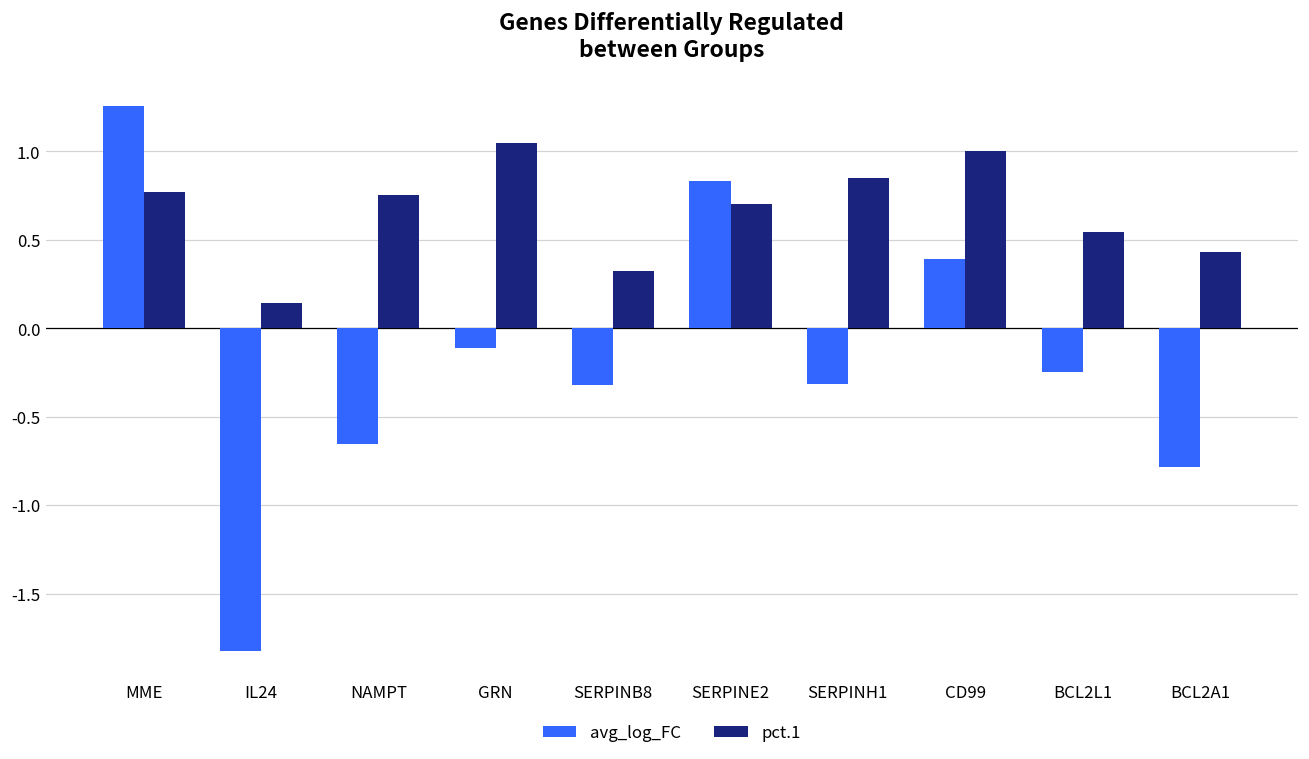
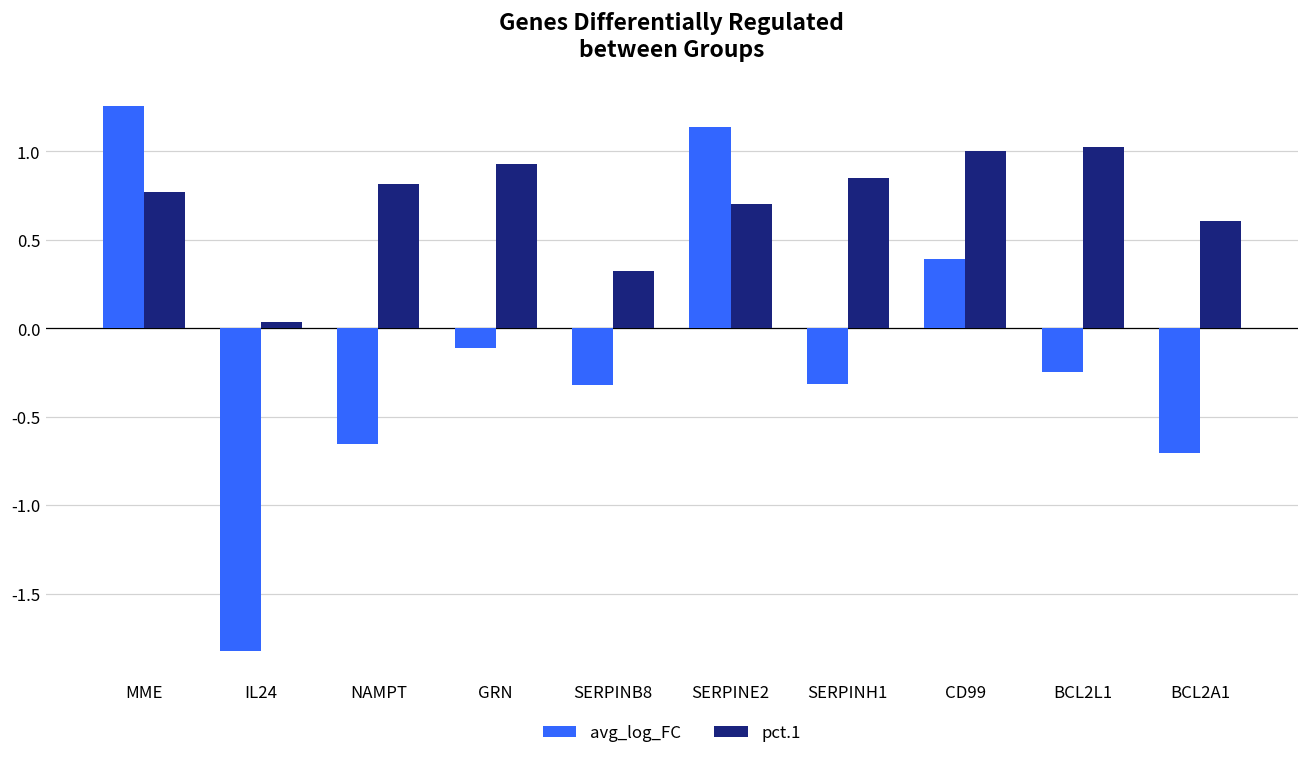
pct.1, IL24: 0.14 -> 0.04
pct.1, NAMPT: 0.75 -> 0.81
pct.1, GRN: 1.04 -> 0.93
avg_log_FC, SERPINE2: 0.83 -> 1.14
pct.1, BCL2L1: 0.55 -> 1.02
avg_log_FC, BCL2A1: -0.79 -> -0.71
pct.1, BCL2A1: 0.43 -> 0.60
